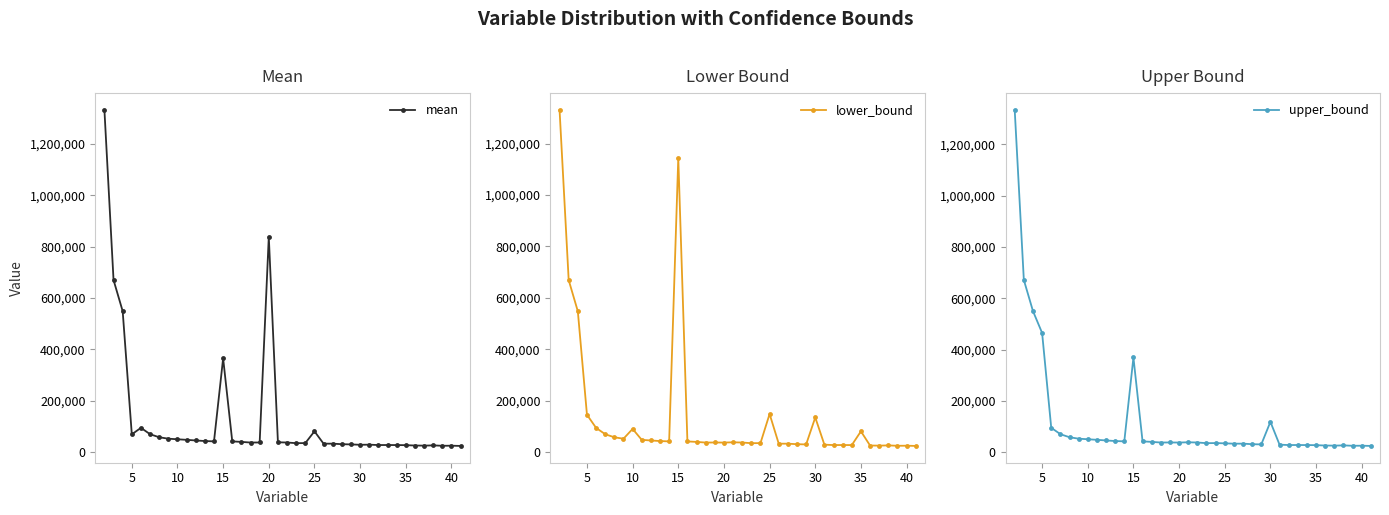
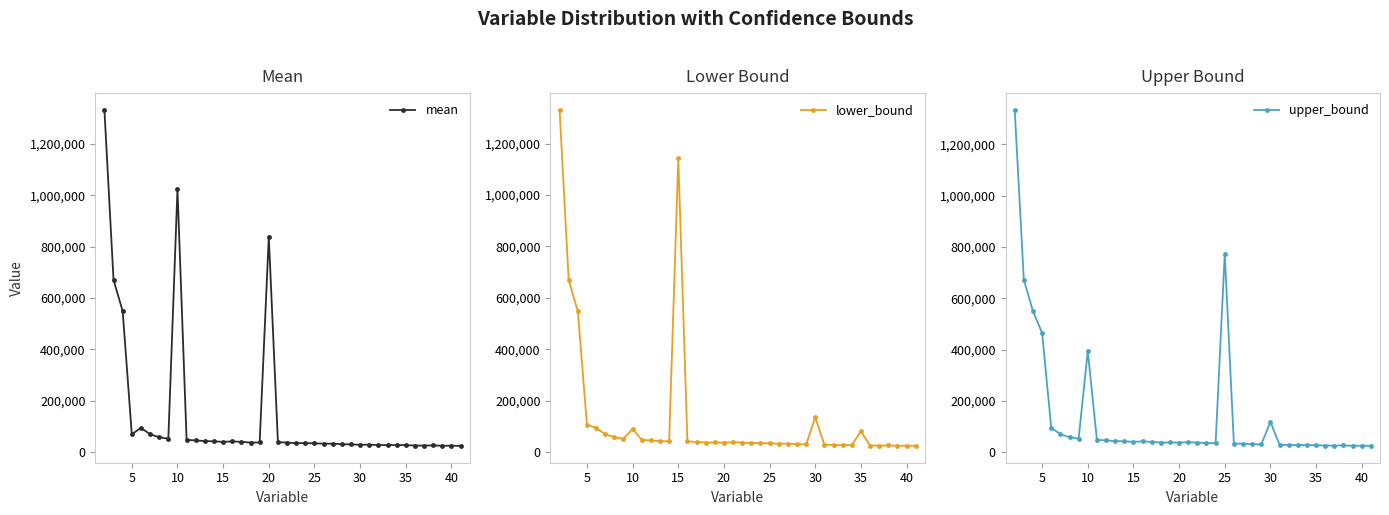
Mean, 10: 50,000 -> 1,020,000
Mean, 15: 370,000 -> 40,000
Mean, 25: 80,000 -> 30,000
Lower Bound, 5: 150,000 -> 110,000
Lower Bound, 25: 150,000 -> 30,000
Upper Bound, 10: 50,000 -> 390,000
Upper Bound, 15: 370,000 -> 40,000
Upper Bound, 25: 30,000 -> 770,000
